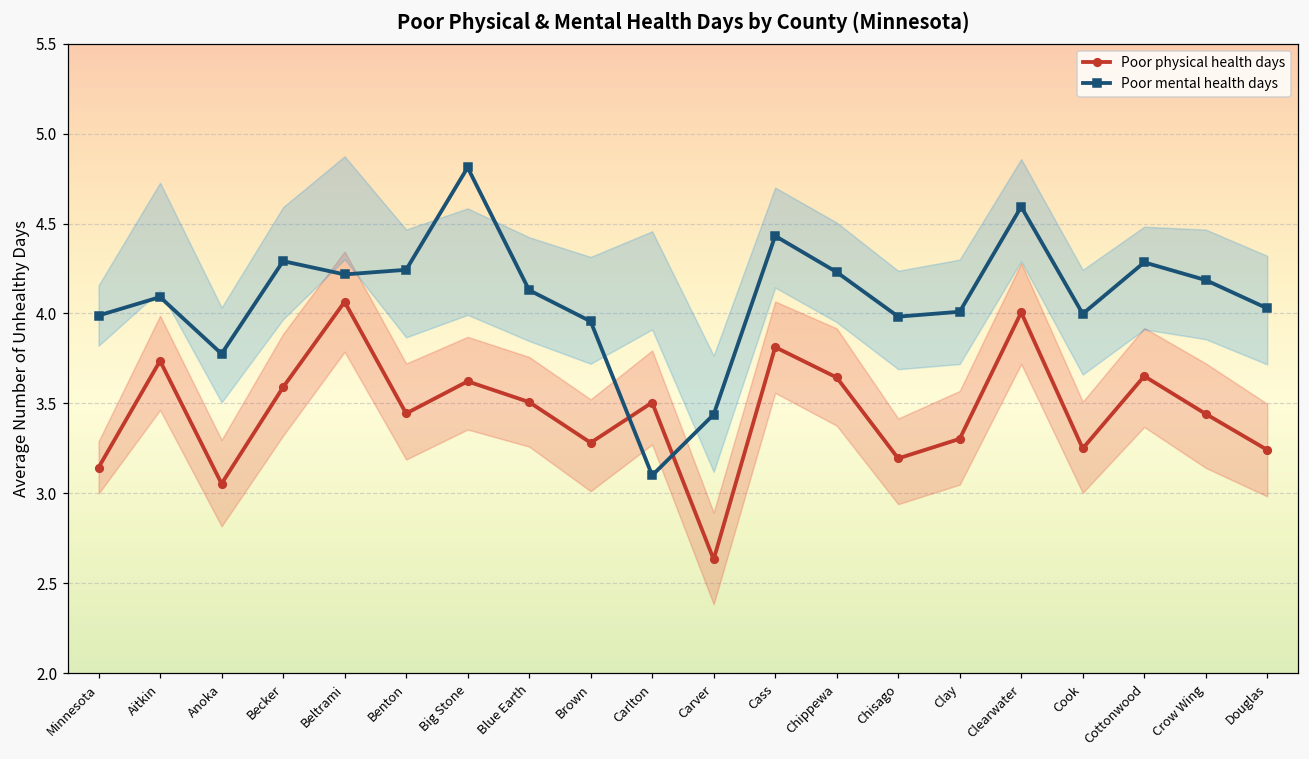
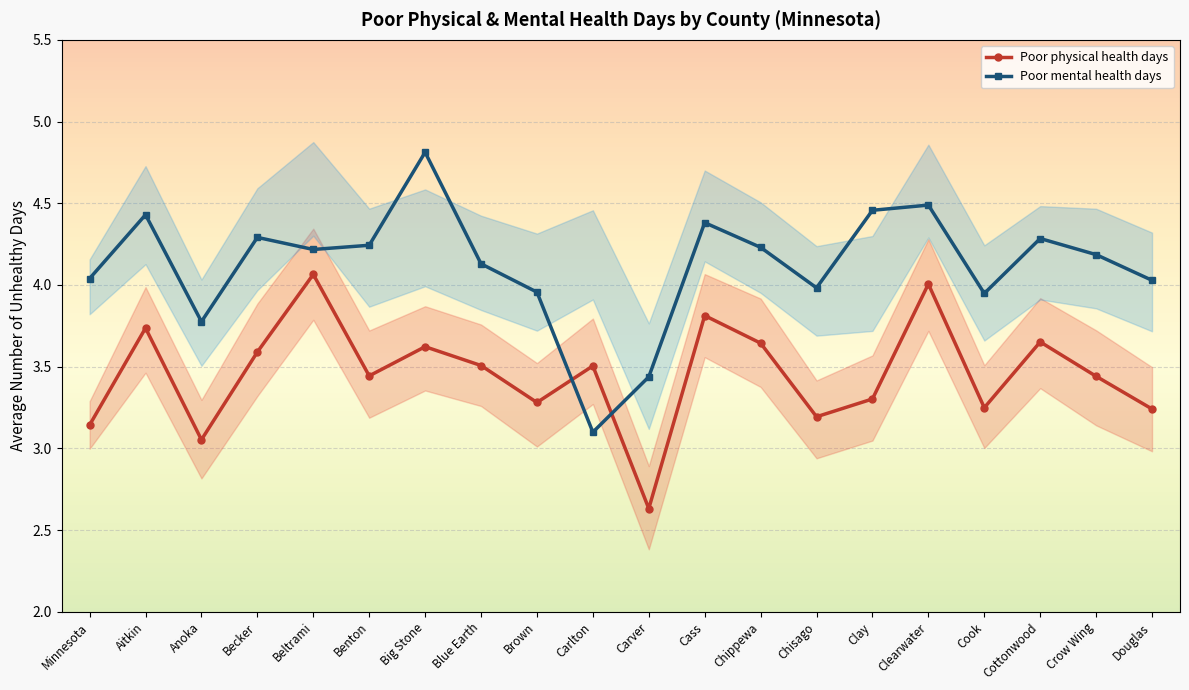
Poor mental health days, Minnesota: 3.99 -> 4.04
Poor mental health days, Aitkin: 4.09 -> 4.43
Poor mental health days, Cass: 4.43 -> 4.38
Poor mental health days, Clay: 4.01 -> 4.46
Poor mental health days, Clearwater: 4.59 -> 4.49
Poor mental health days, Cook: 4.00 -> 3.95
